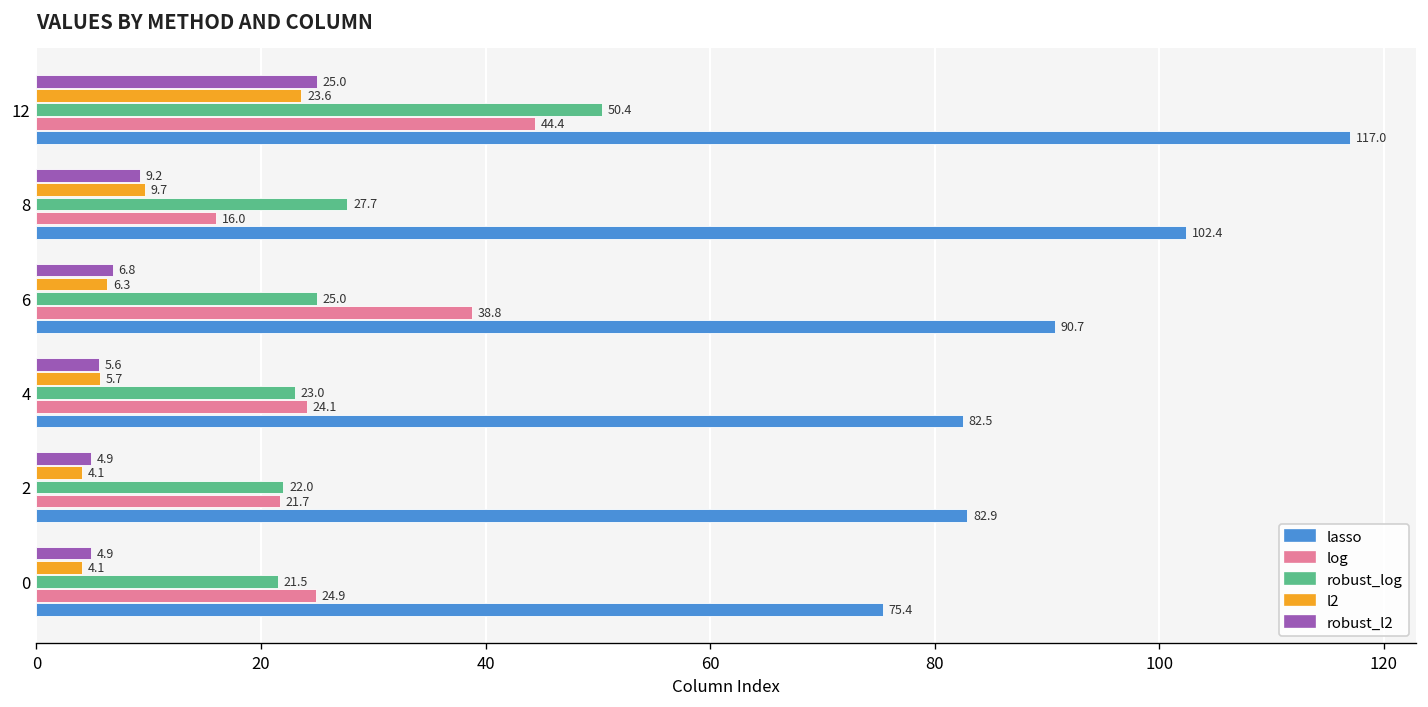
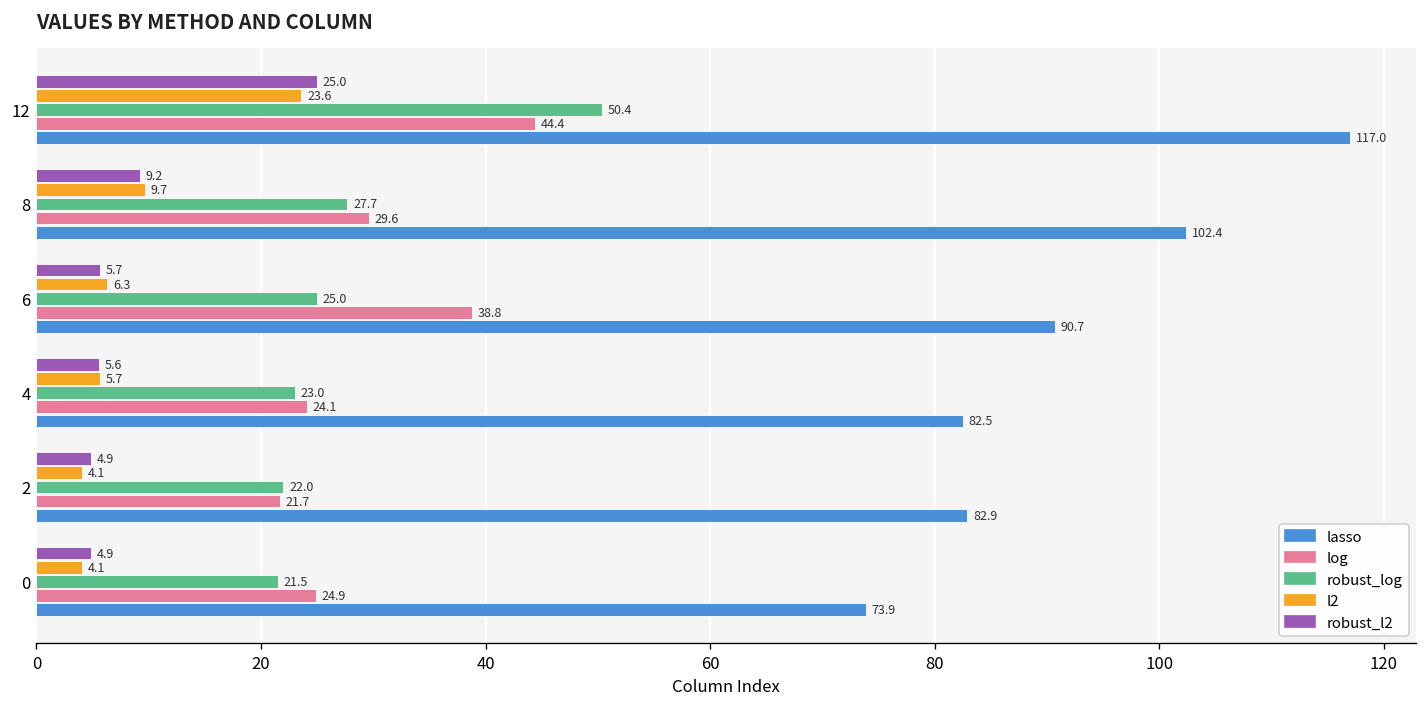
log, 8: 16.0 -> 29.6
robust_l2, 6: 6.8 -> 5.7
lasso, 0: 75.4 -> 73.9
